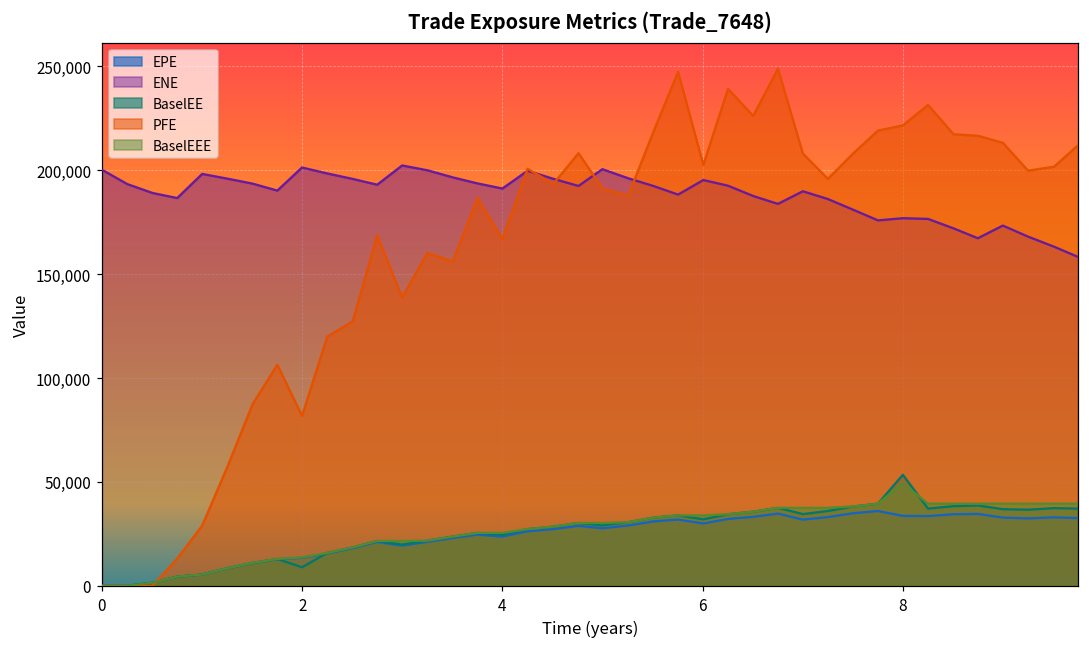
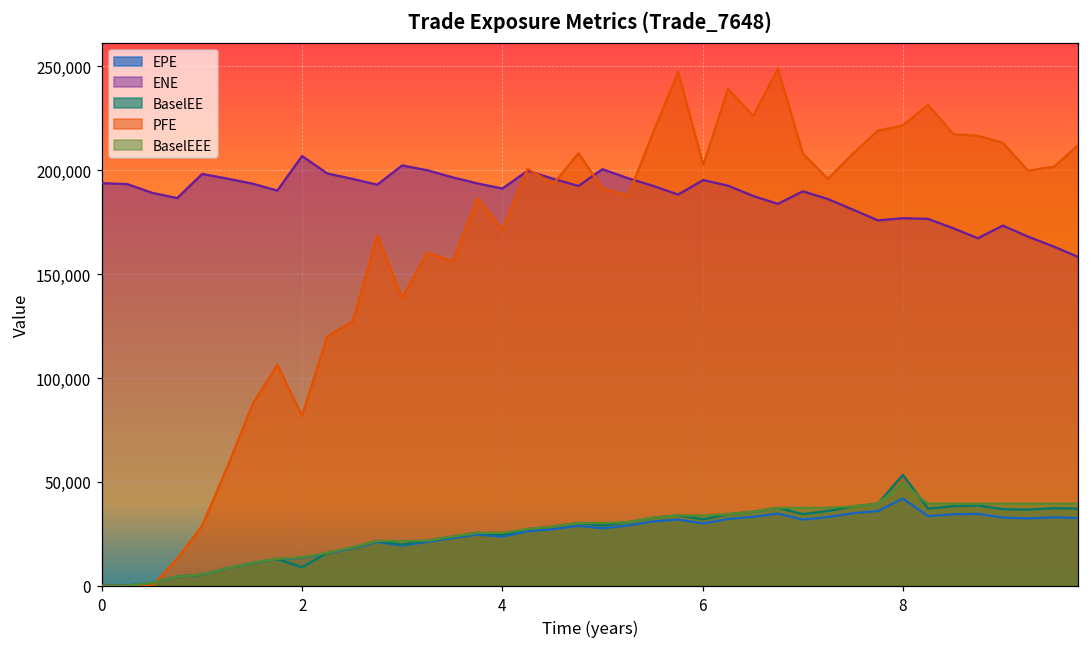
ENE, 0: 200,000 -> 194,000
ENE, 2: 201,000 -> 207,000
PFE, 4: 167,000 -> 171,000
EPE, 8: 34,000 -> 42,000
